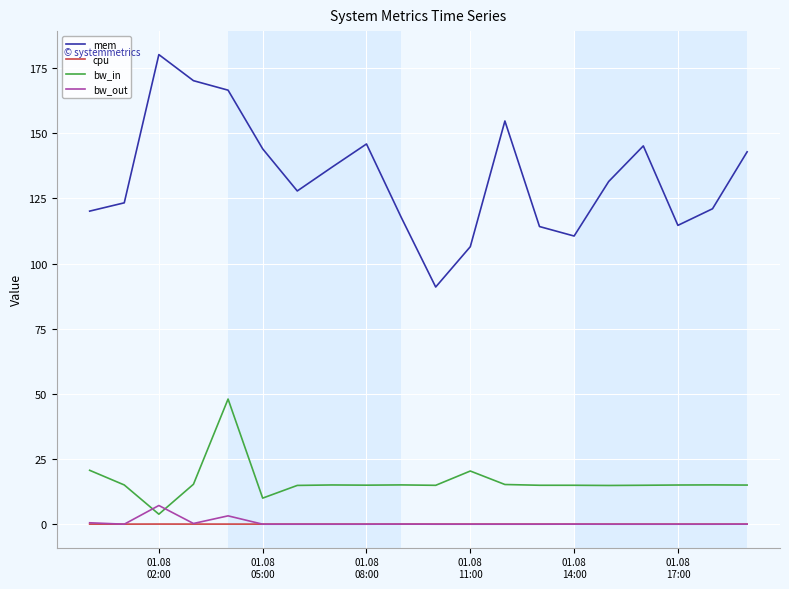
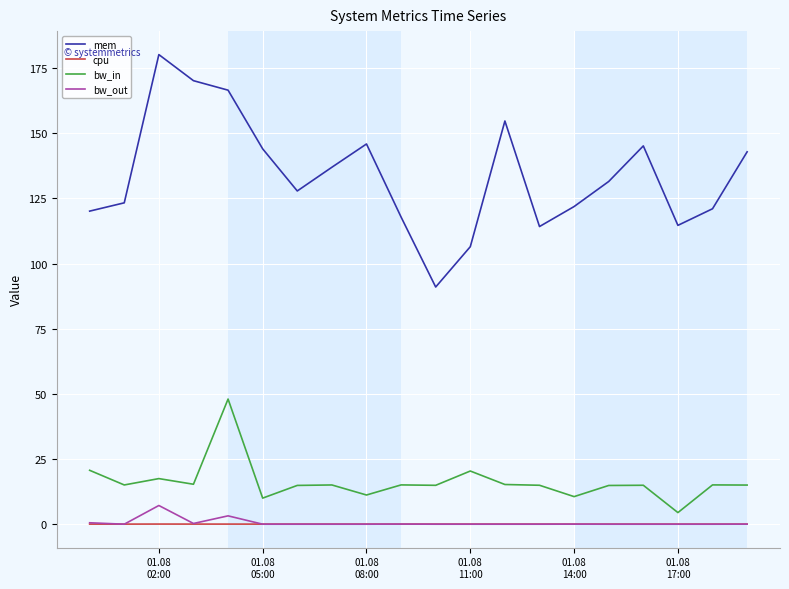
bw_in, 01.08 02:00: 4 -> 18
bw_in, 01.08 08:00: 15 -> 11
mem, 01.08 14:00: 111 -> 122
bw_in, 01.08 14:00: 15 -> 11
bw_in, 01.08 17:00: 15 -> 4
